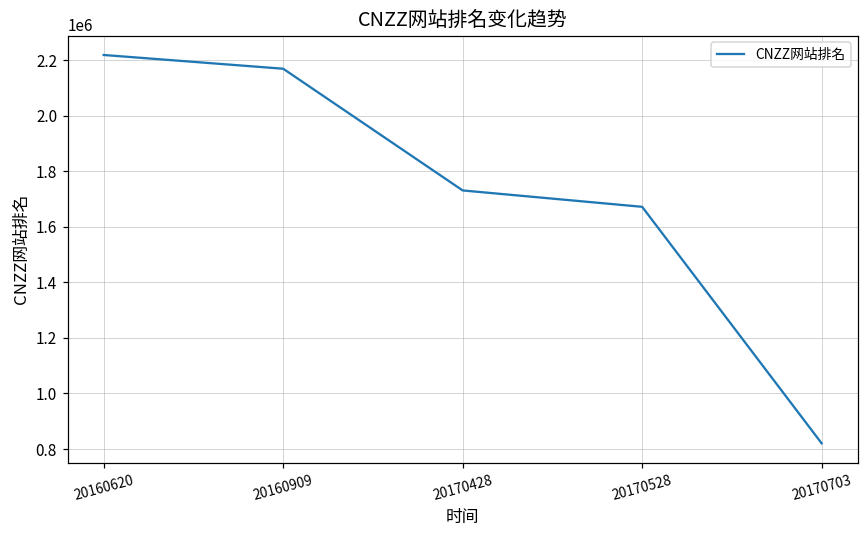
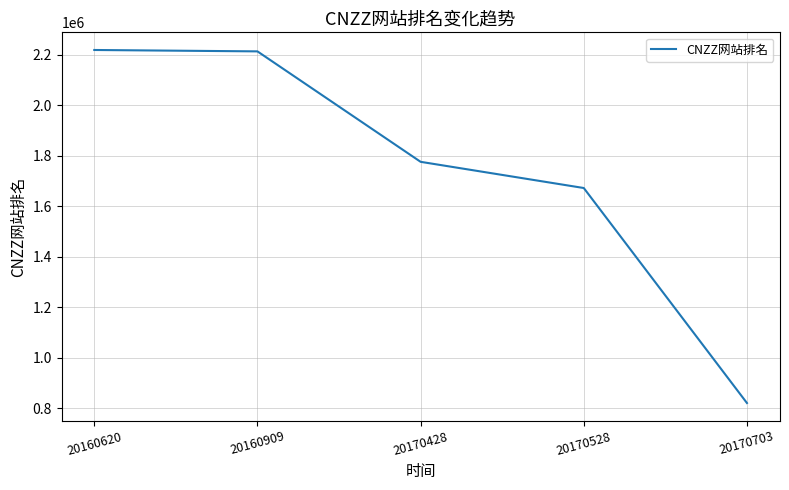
20160909: 2170000 -> 2210000
20170428: 1730000 -> 1780000
